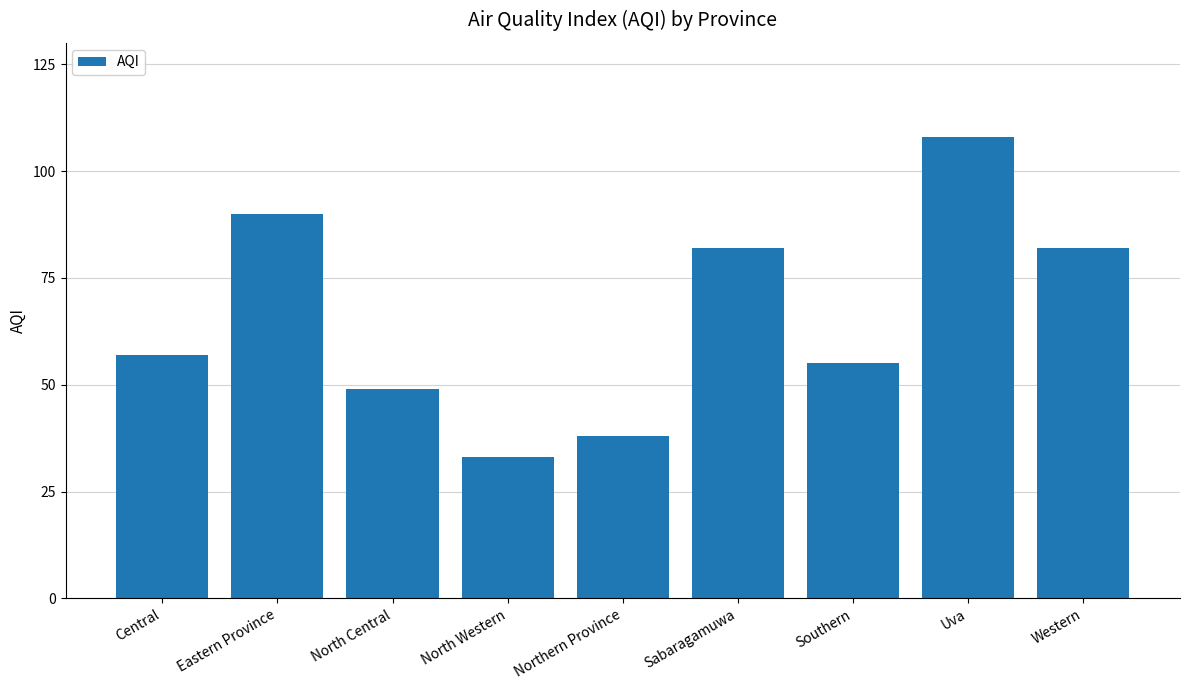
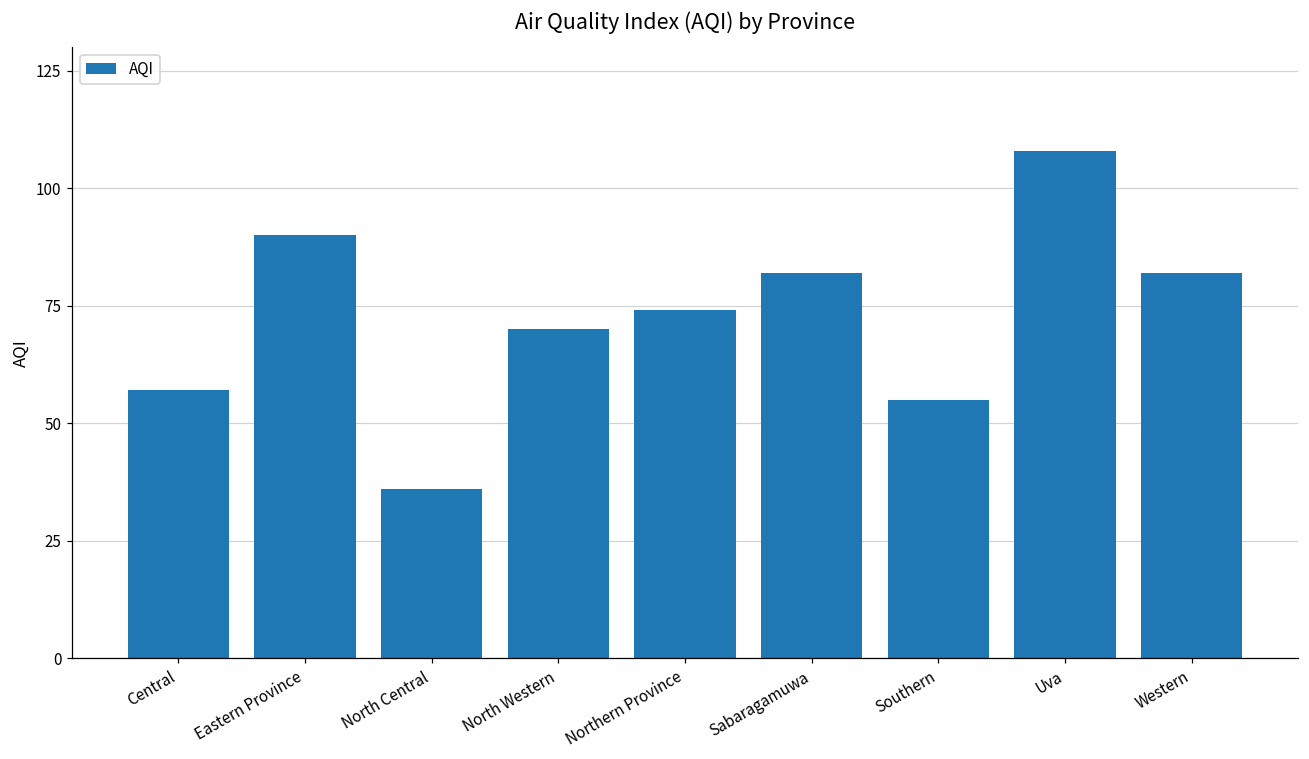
North Central: 49 -> 36
North Western: 33 -> 70
Northern Province: 38 -> 74
